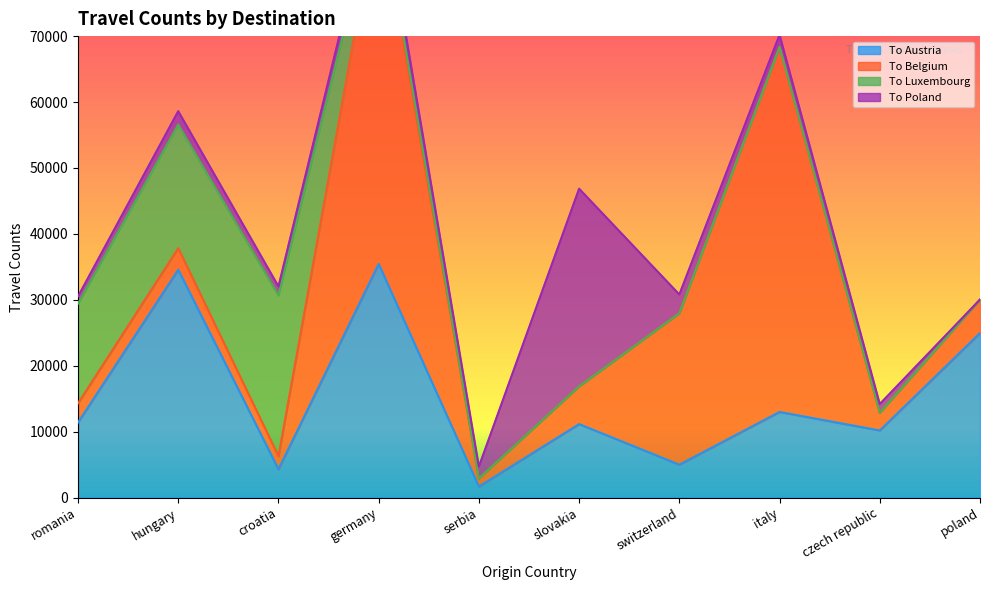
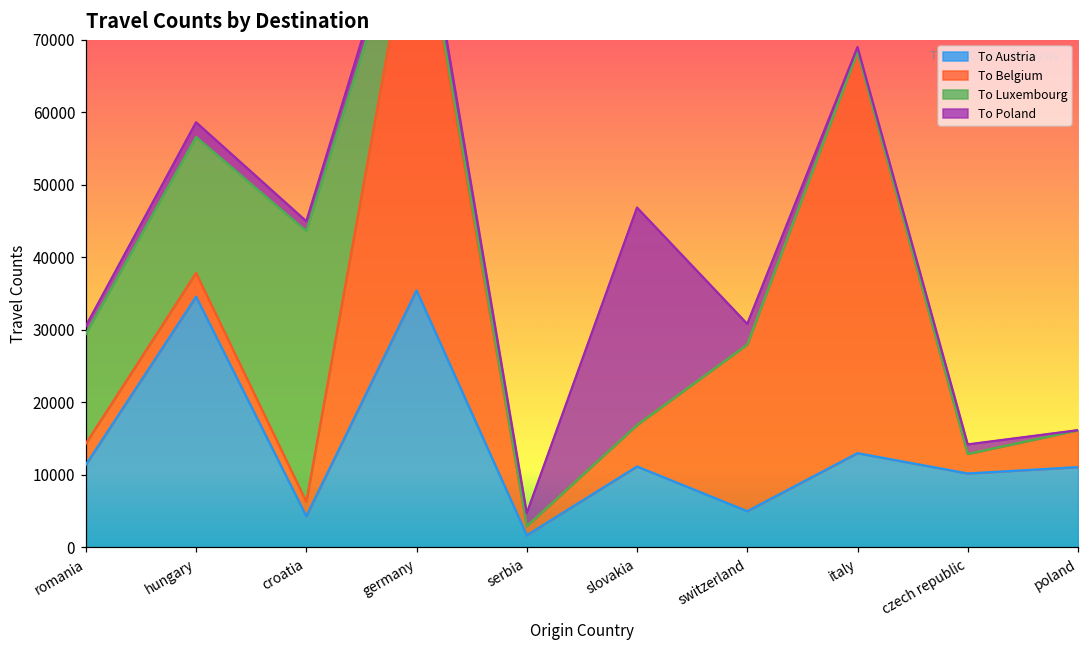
To Luxembourg, croatia: 24000 -> 37000
To Poland, italy: 2000 -> 1000
To Austria, poland: 25000 -> 11000
